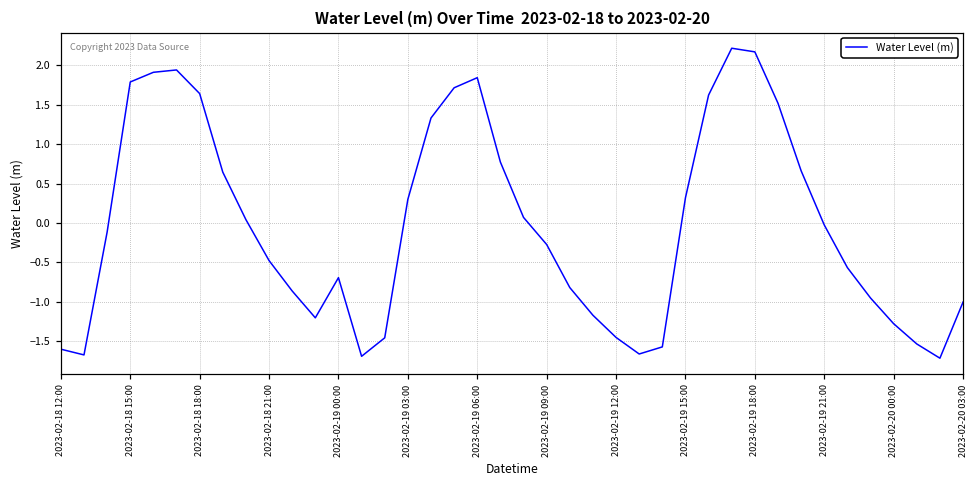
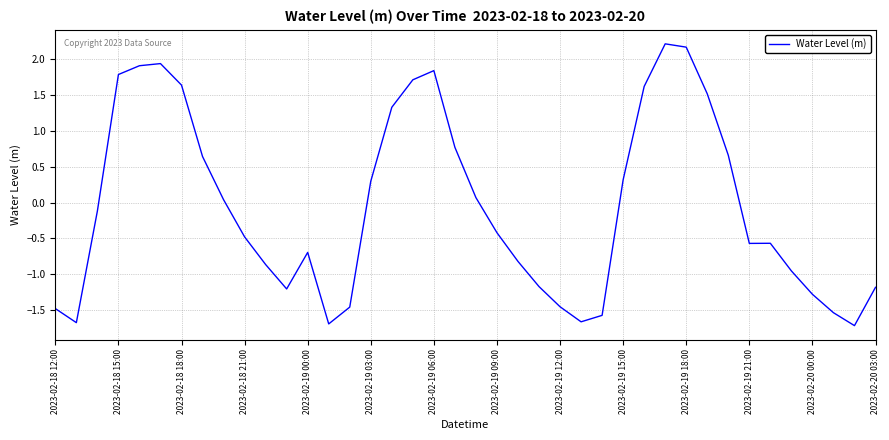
2023-02-18 12:00: -1.6 -> -1.5
2023-02-19 09:00: -0.3 -> -0.4
2023-02-19 21:00: 0.0 -> -0.6
2023-02-20 03:00: -1.0 -> -1.2
